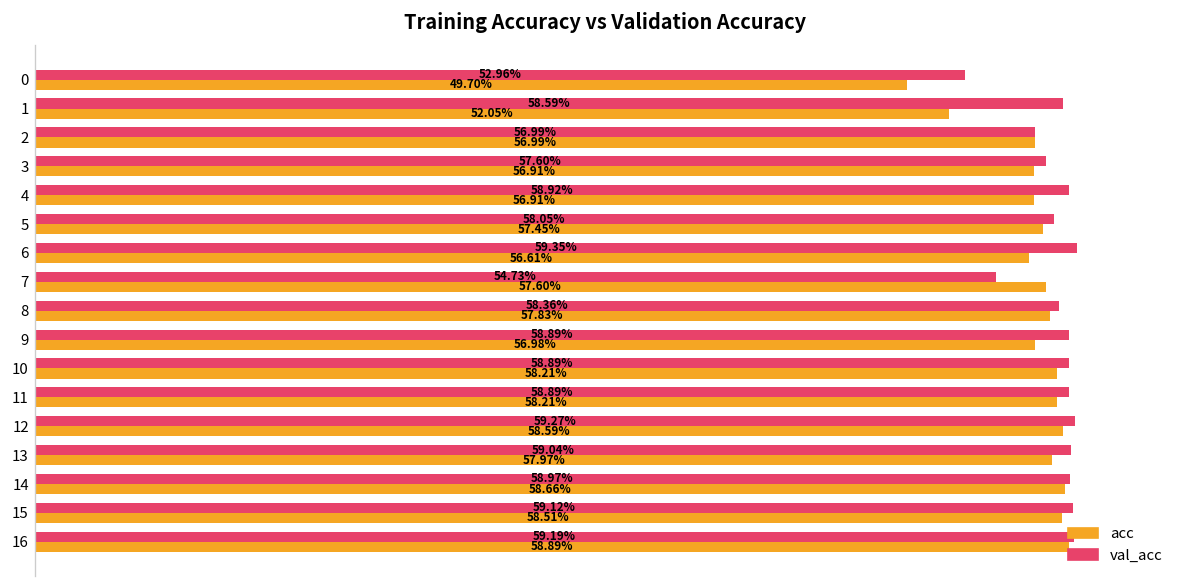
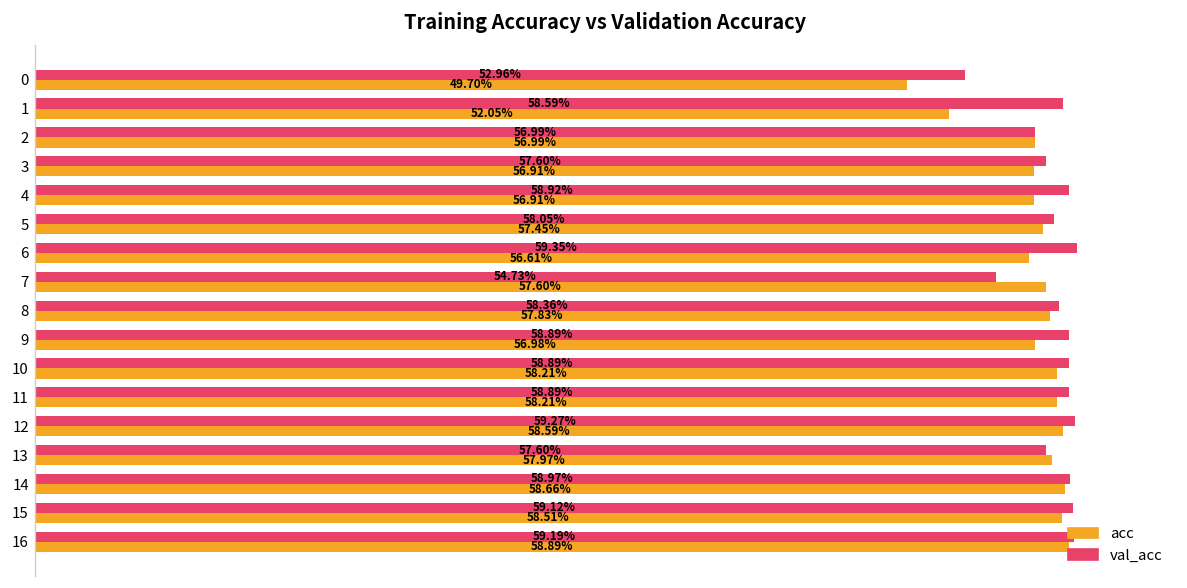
val_acc, 13: 59.04% -> 57.60%
